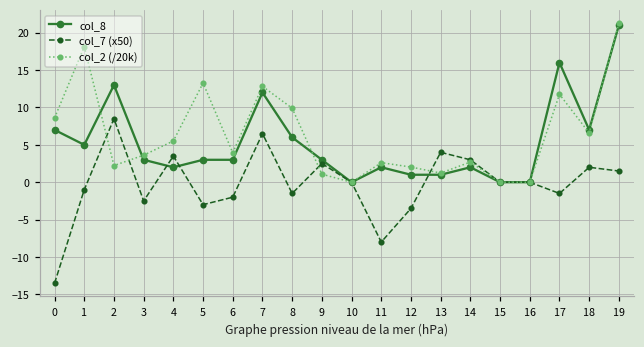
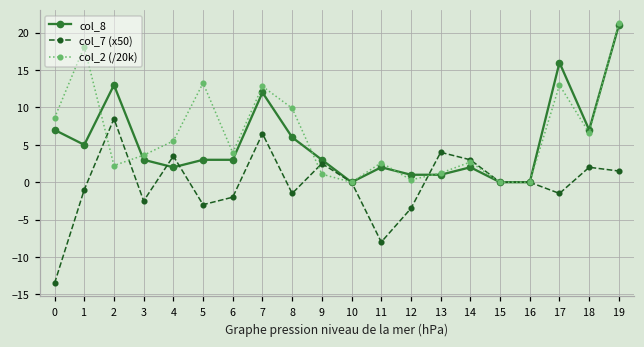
col_2 (/20k), 12: 2 -> 0
col_2 (/20k), 17: 12 -> 13
